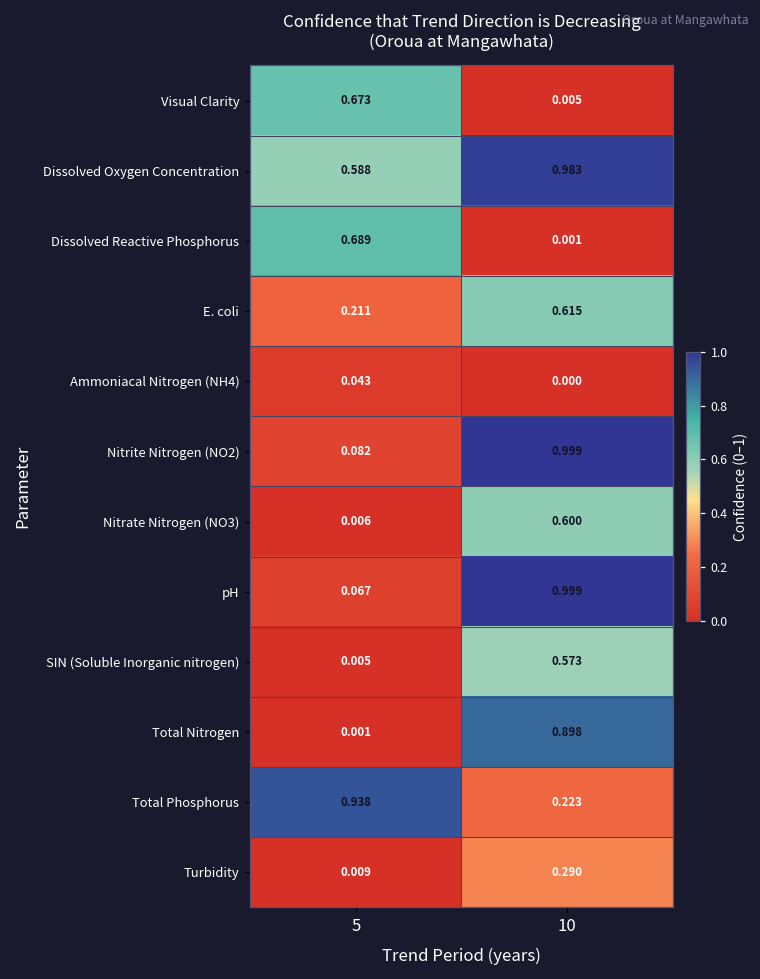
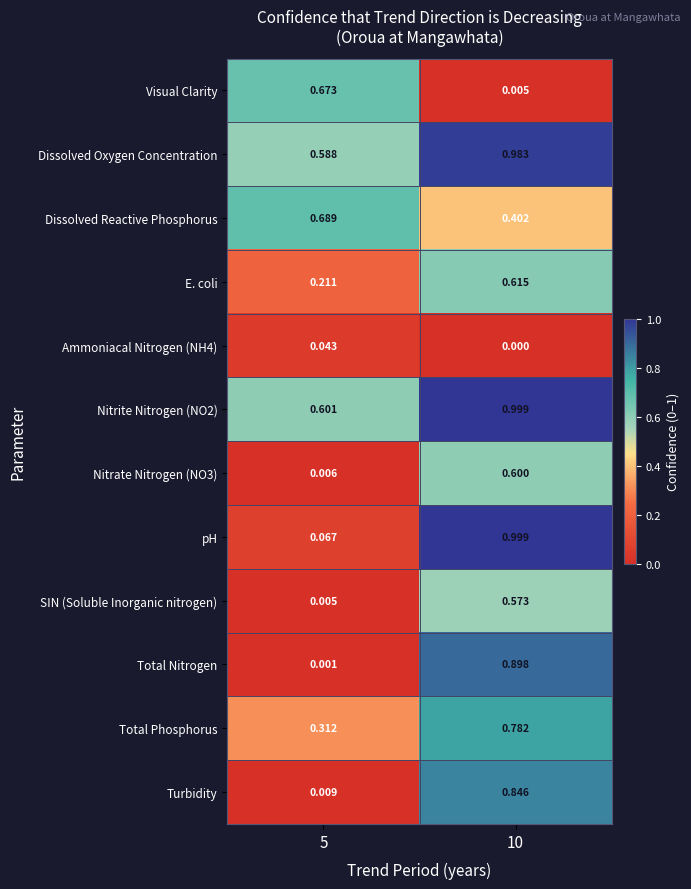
Dissolved Reactive Phosphorus, 10: 0.001 -> 0.402
Nitrite Nitrogen (NO2), 5: 0.082 -> 0.601
Total Phosphorus, 5: 0.938 -> 0.312
Total Phosphorus, 10: 0.223 -> 0.782
Turbidity, 10: 0.290 -> 0.846
